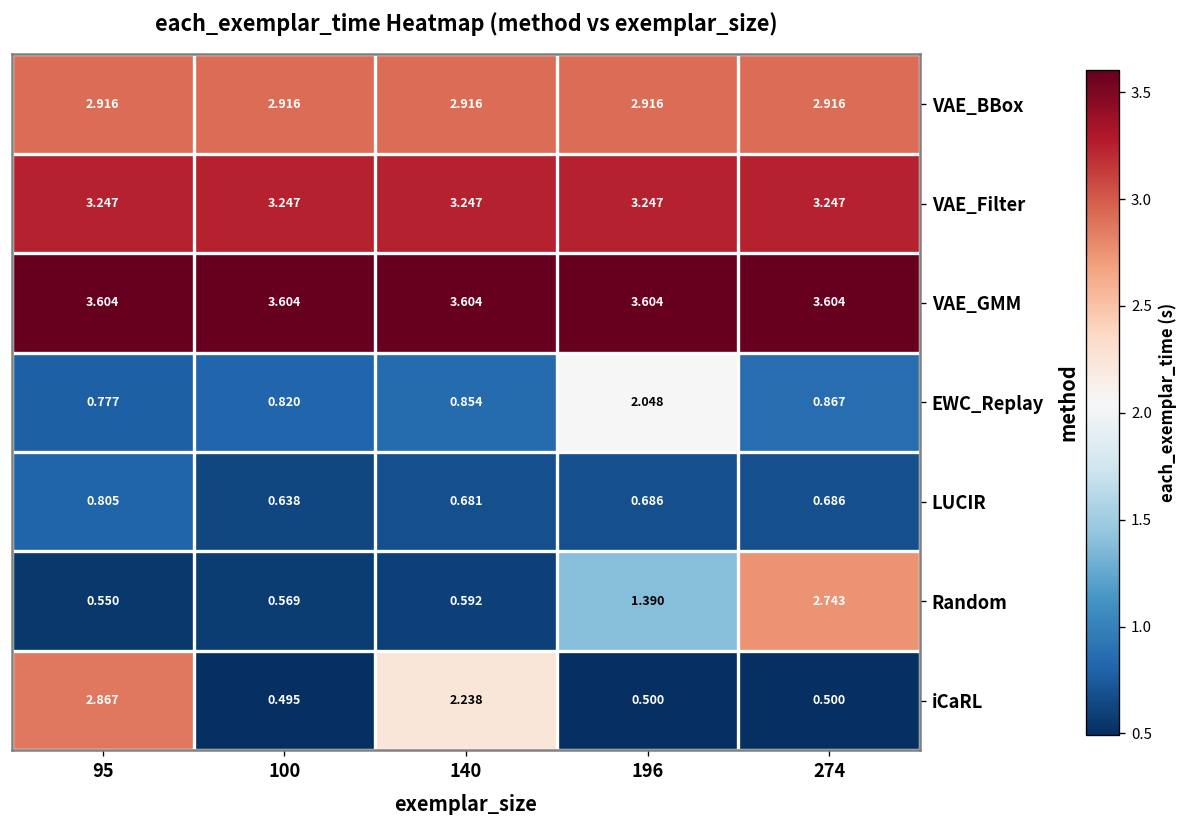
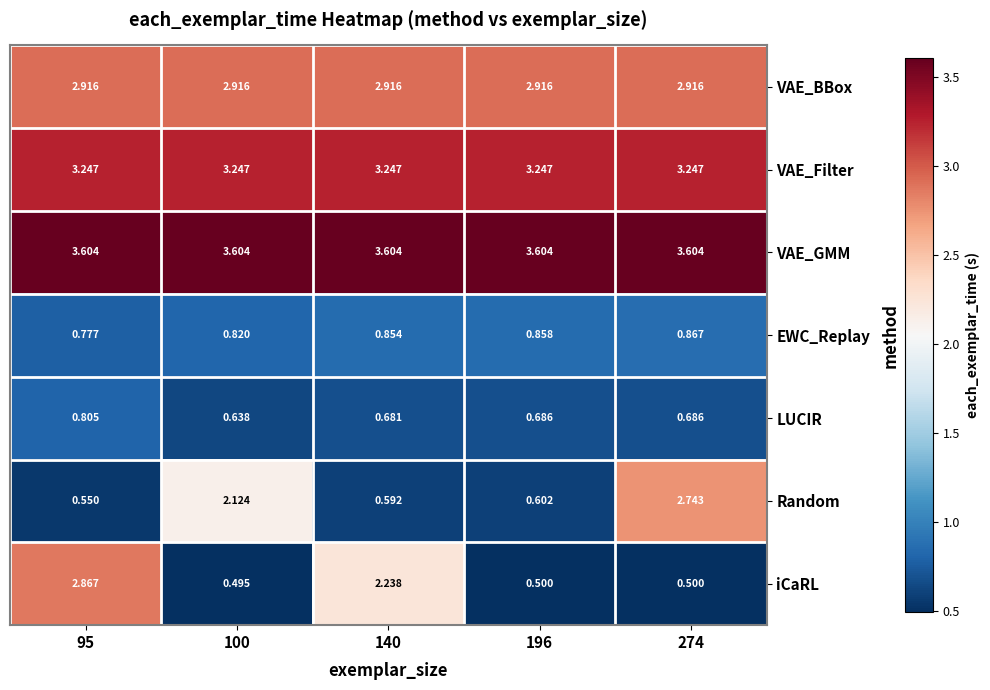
EWC_Replay, 196: 2.048 -> 0.858
Random, 100: 0.569 -> 2.124
Random, 196: 1.390 -> 0.602
